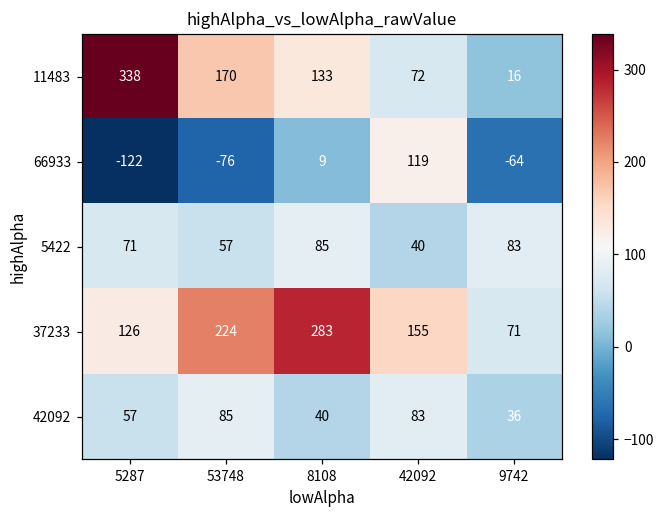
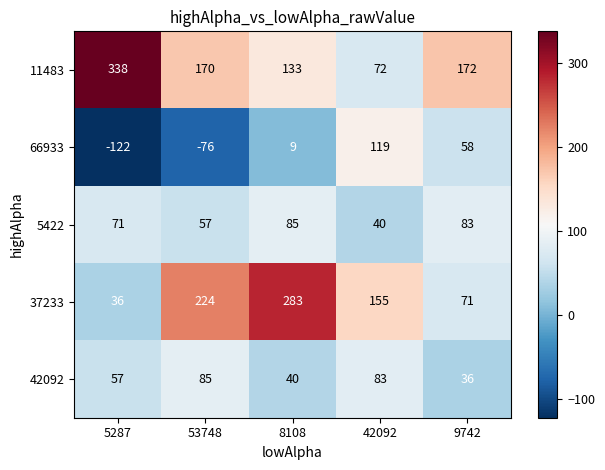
11483, 9742: 16 -> 172
66933, 9742: -64 -> 58
37233, 5287: 126 -> 36
